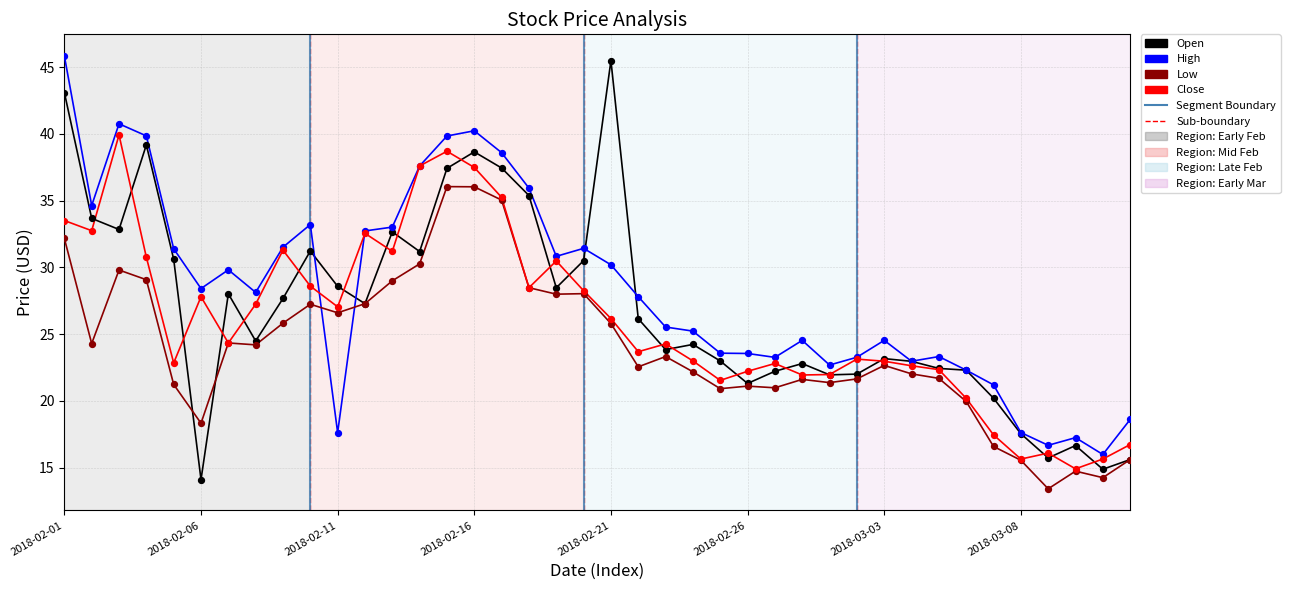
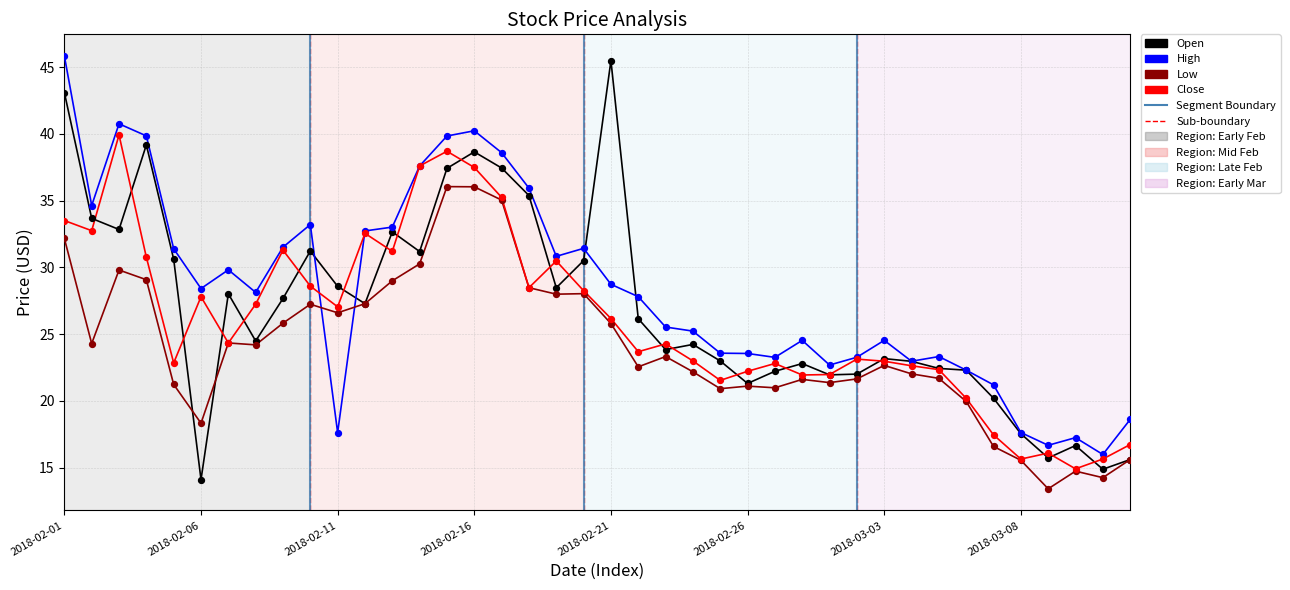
High, 2018-02-21: 30.2 -> 28.7
